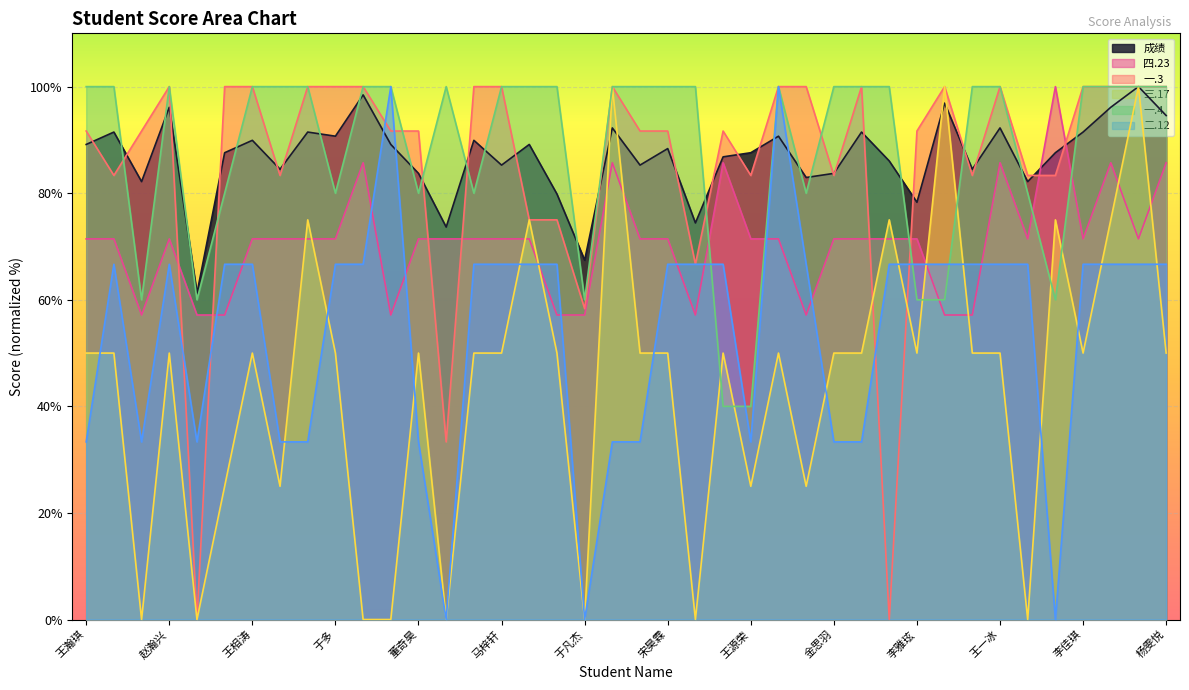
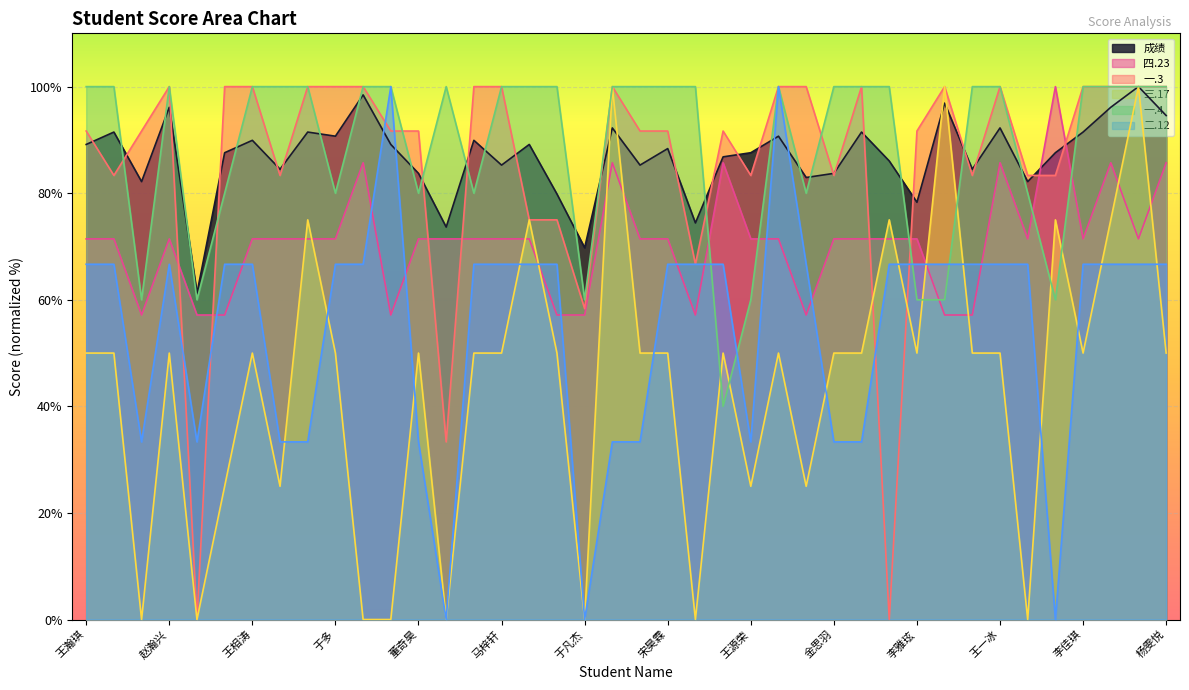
二.12, 王瀚琪: 33% -> 67%
成绩, 于凡杰: 67% -> 70%
一.4, 王源荣: 40% -> 60%
